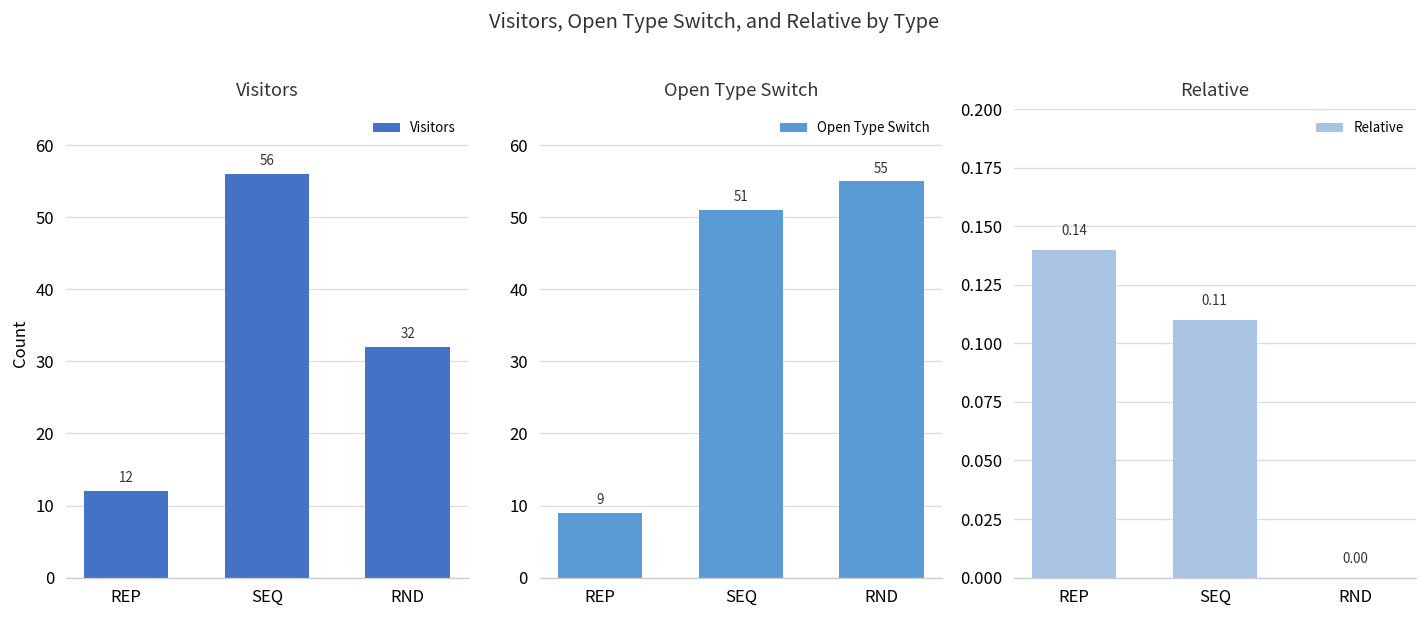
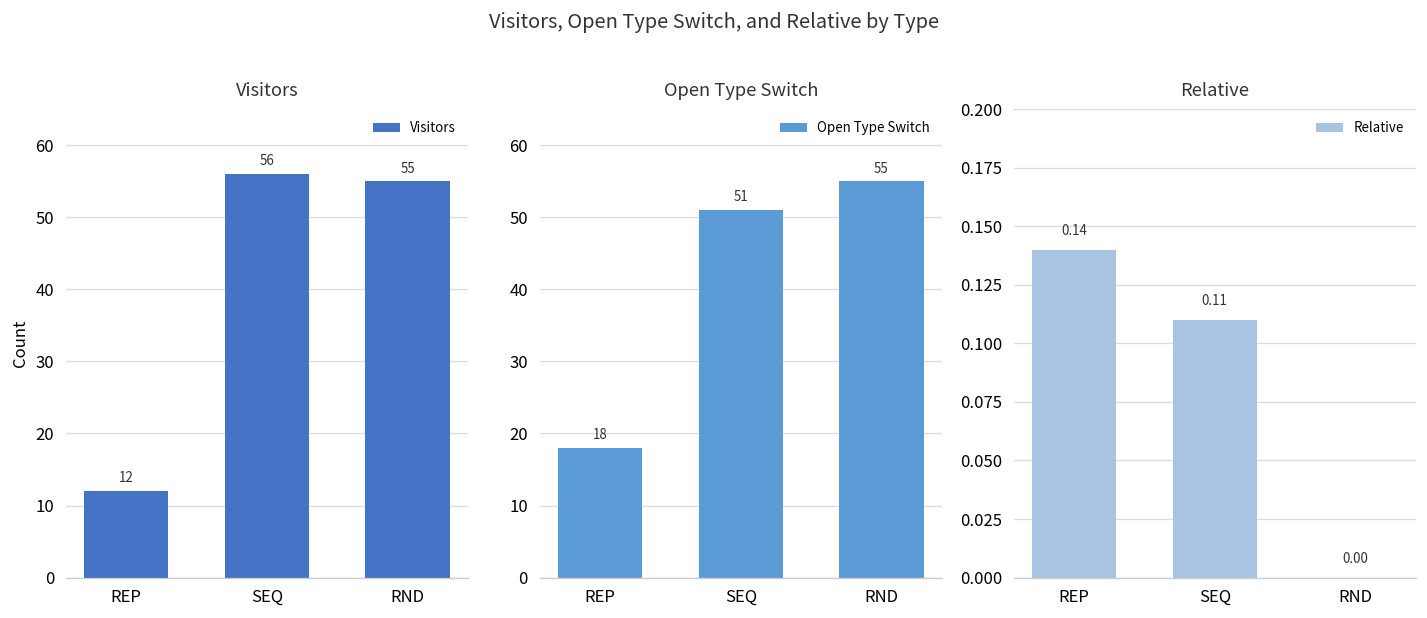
Visitors, RND: 32 -> 55
Open Type Switch, REP: 9 -> 18
